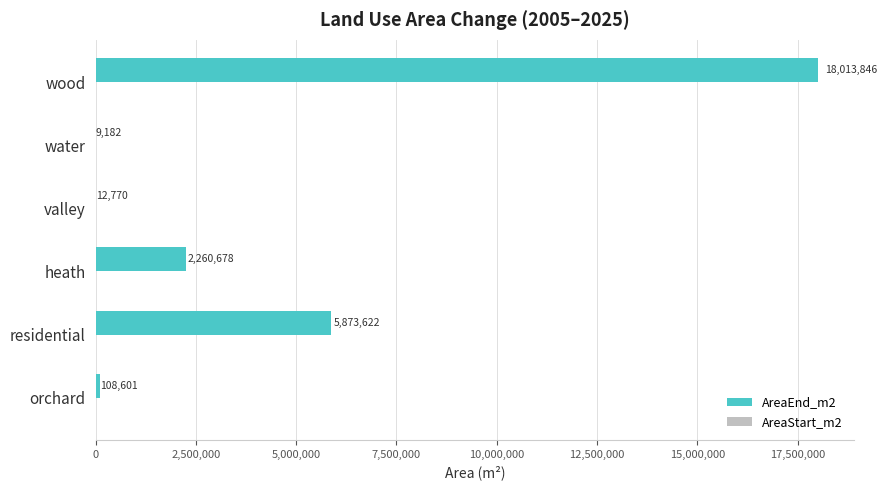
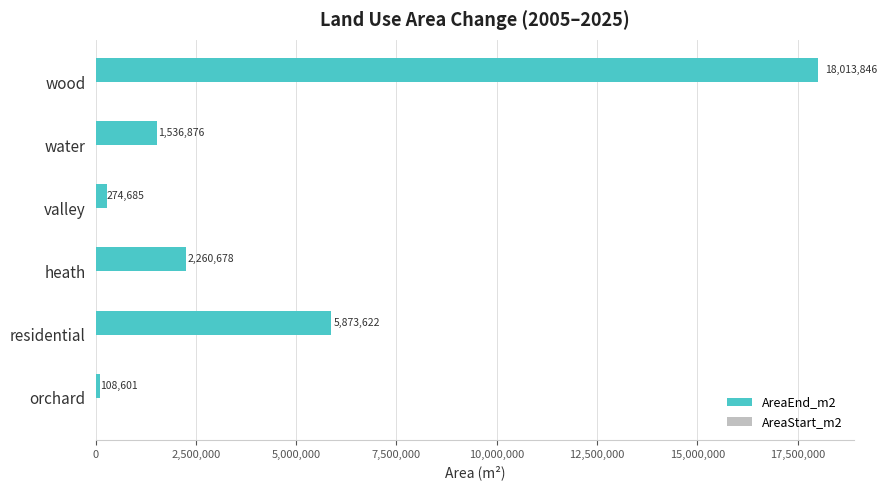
AreaEnd_m2, water: 9,182 -> 1,536,876
AreaEnd_m2, valley: 12,770 -> 274,685
